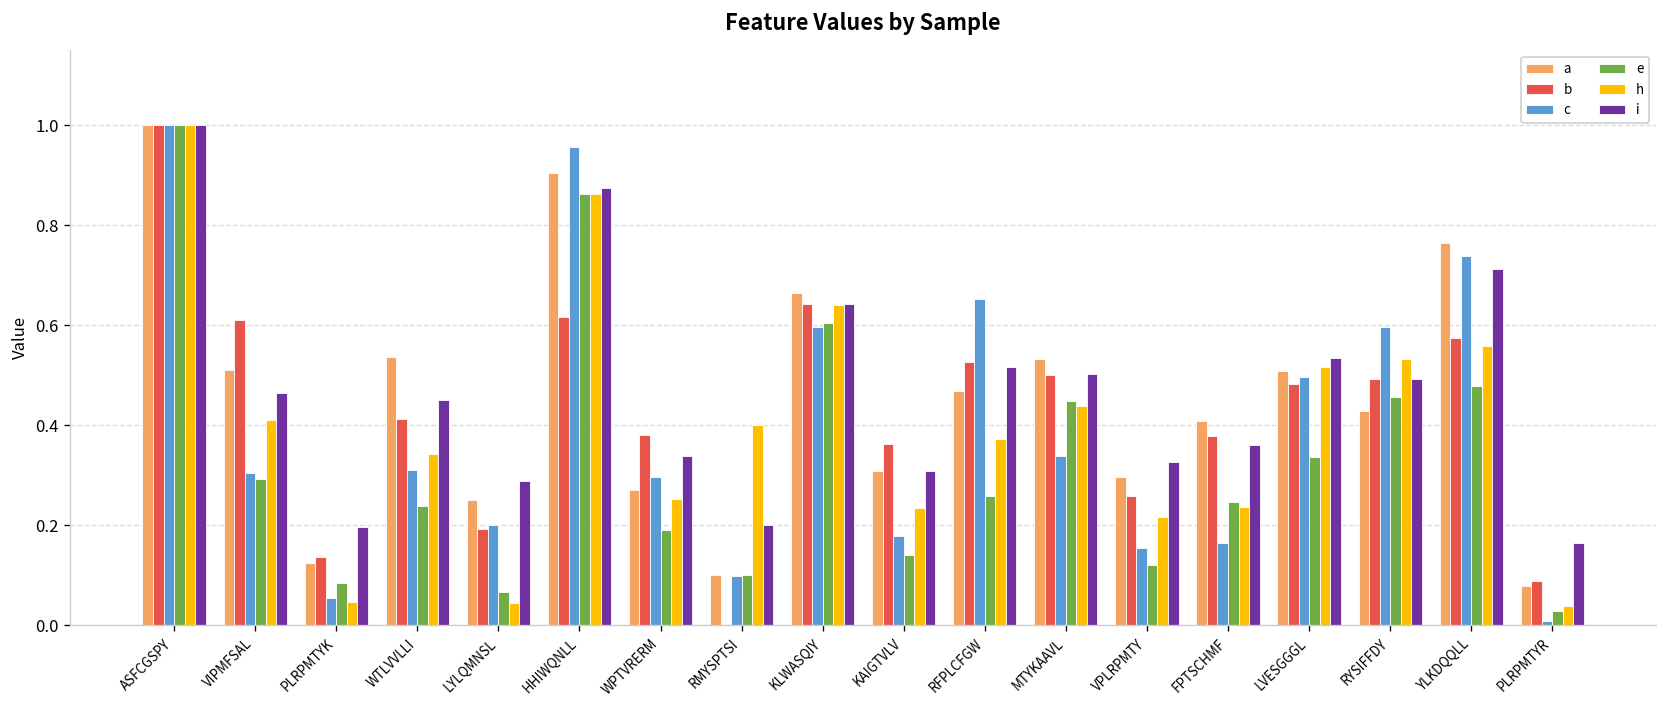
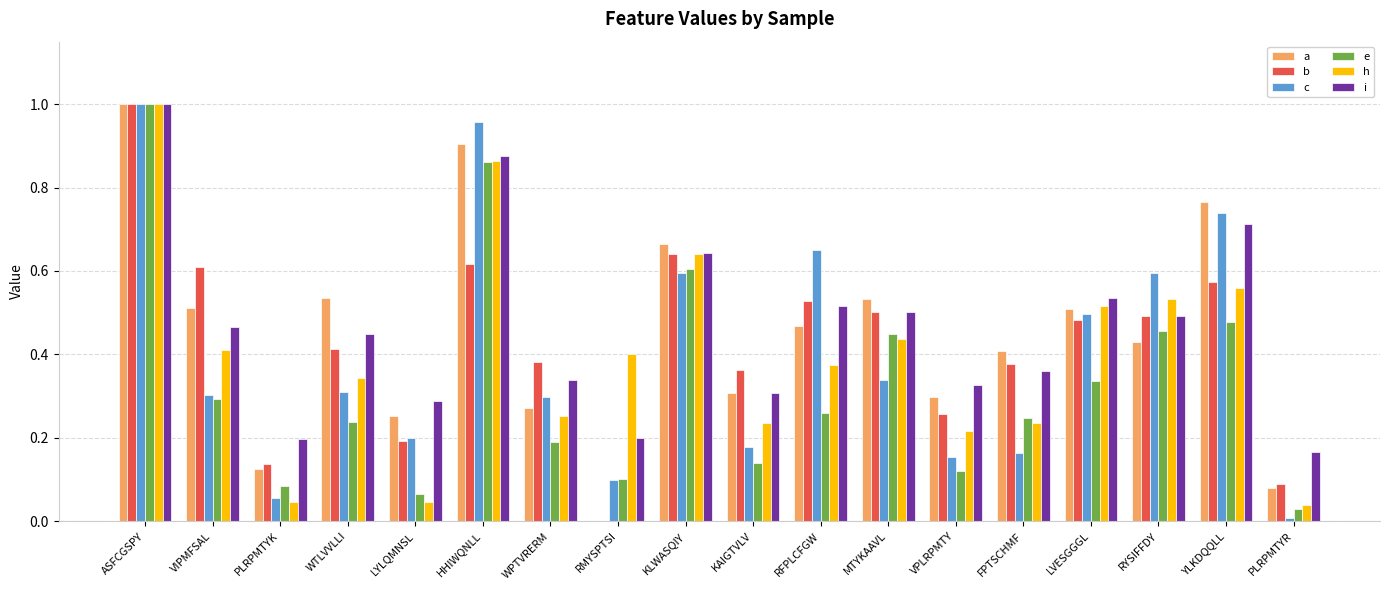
a, RMYSPTSI: 0.1 -> 0.0
